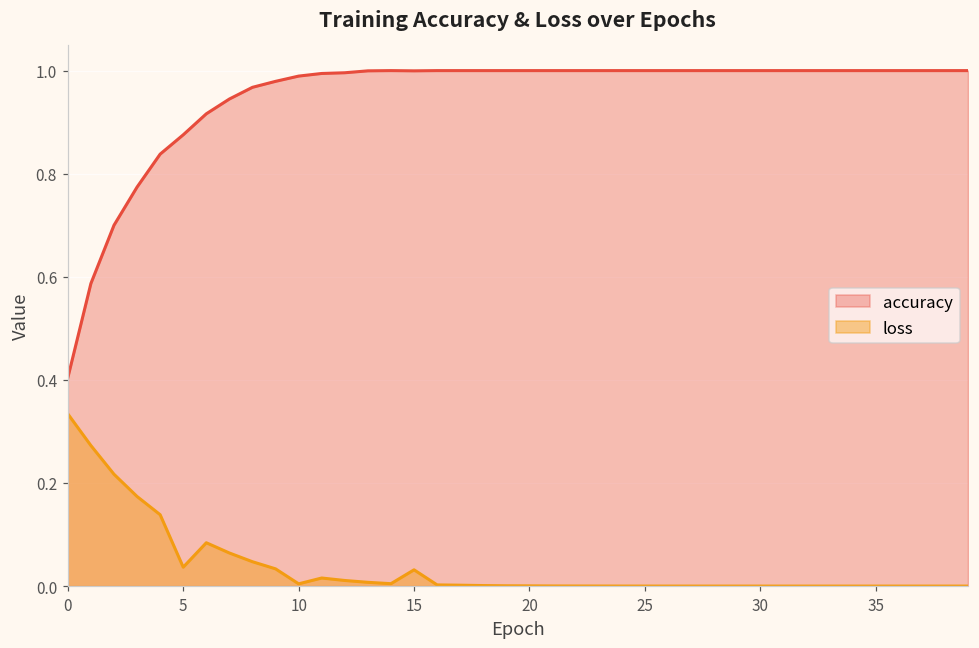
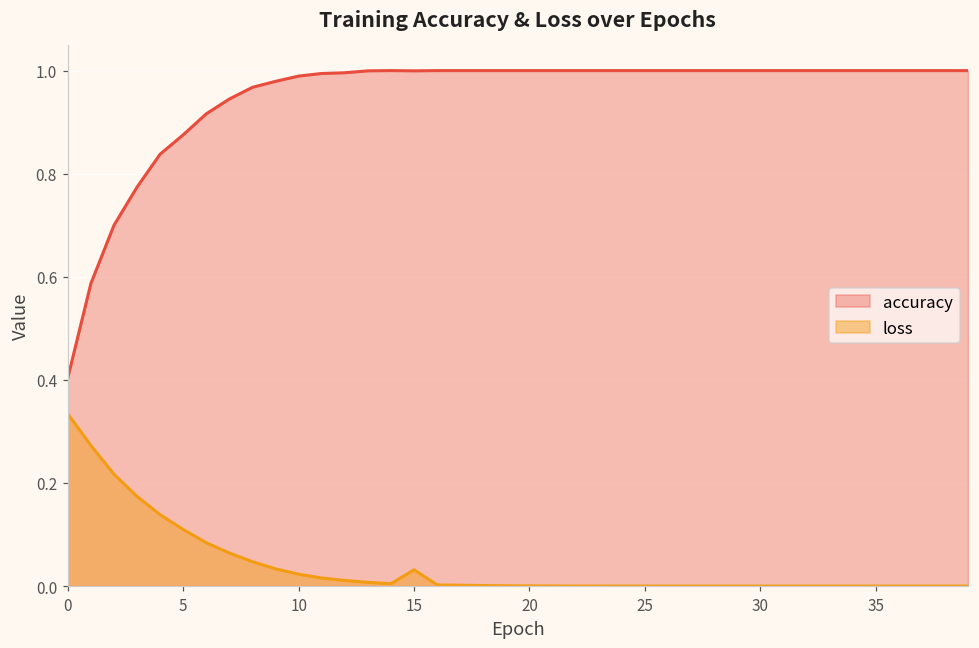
loss, 5: 0.04 -> 0.11
loss, 10: 0.00 -> 0.02
